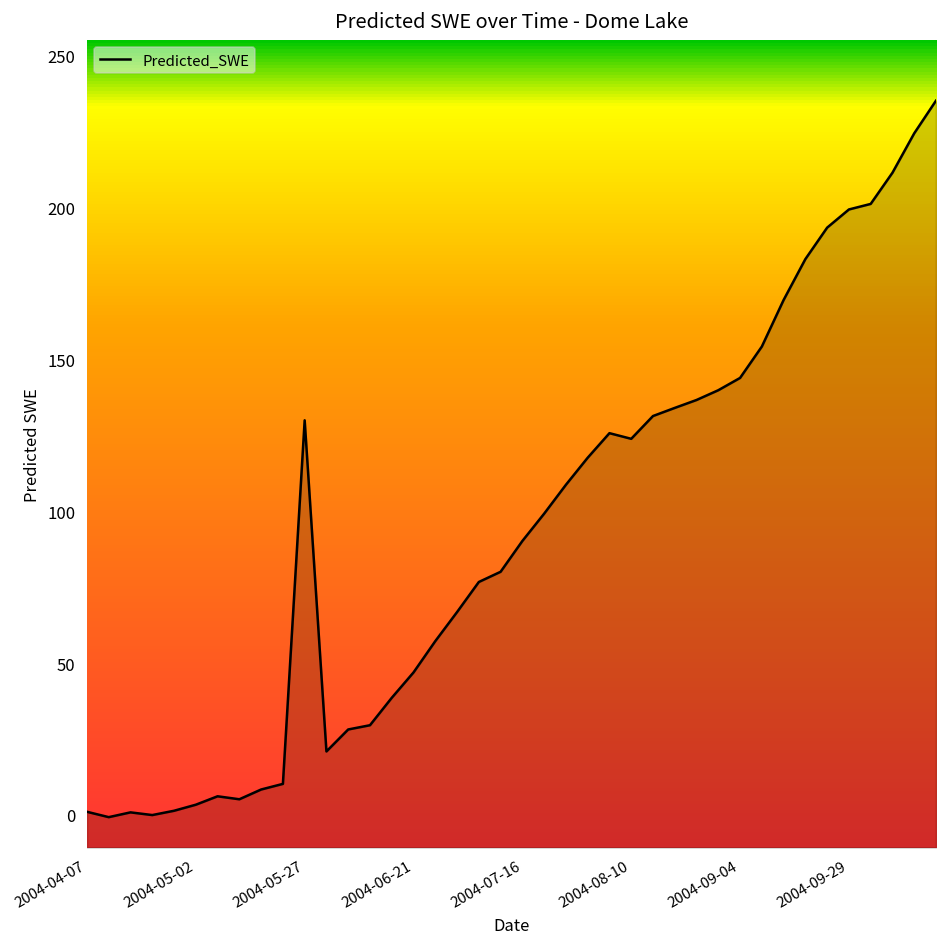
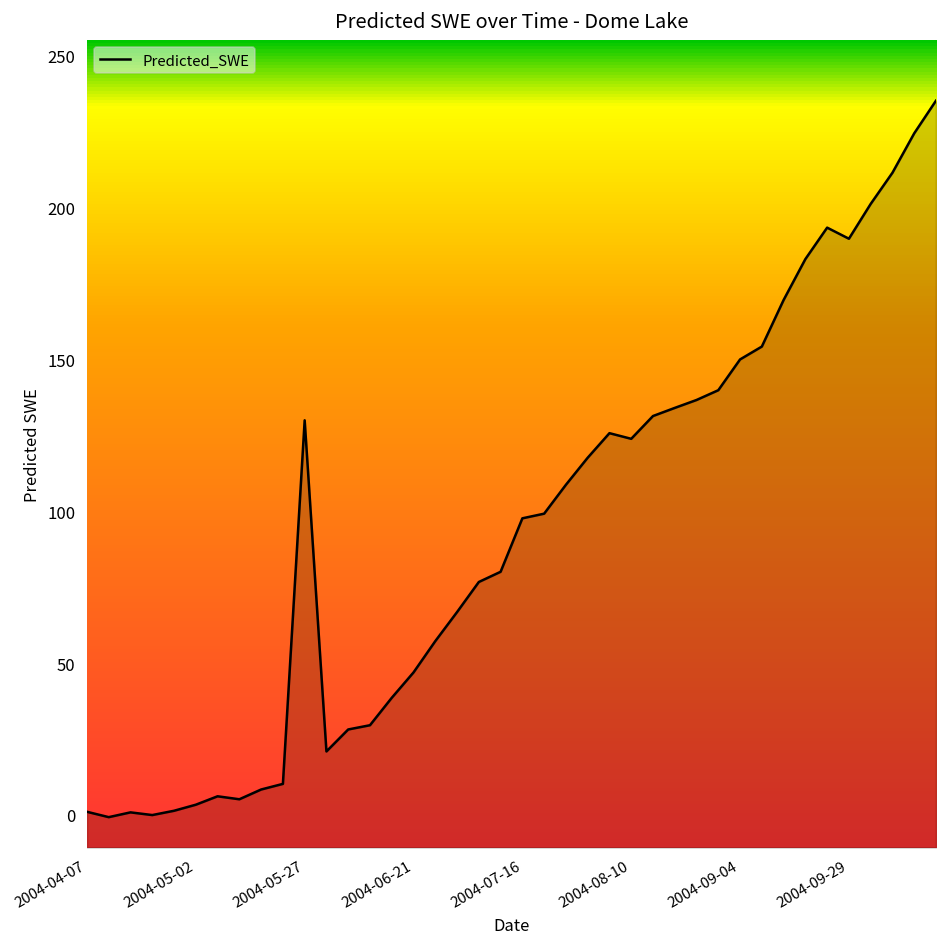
2004-07-16: 90 -> 98
2004-09-04: 144 -> 150
2004-09-29: 199 -> 190
